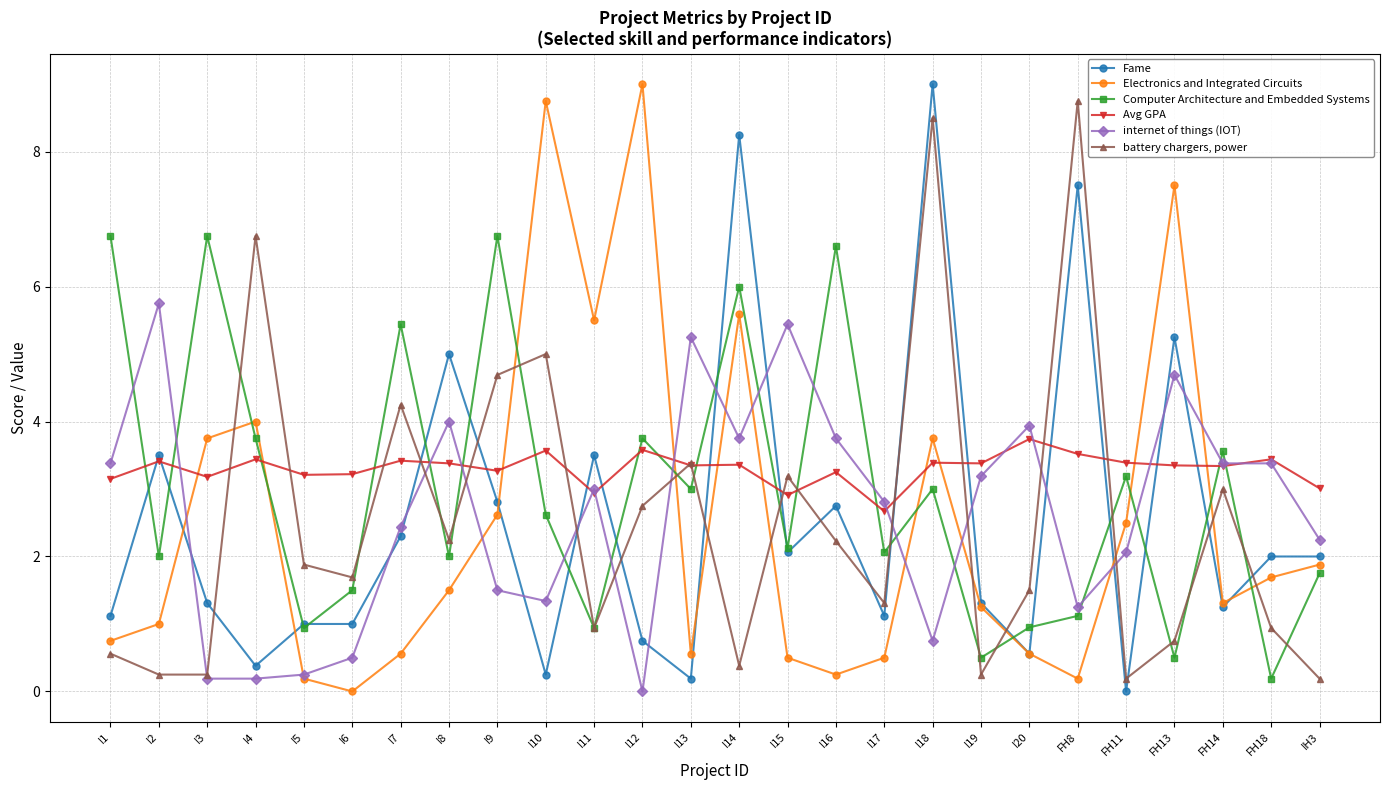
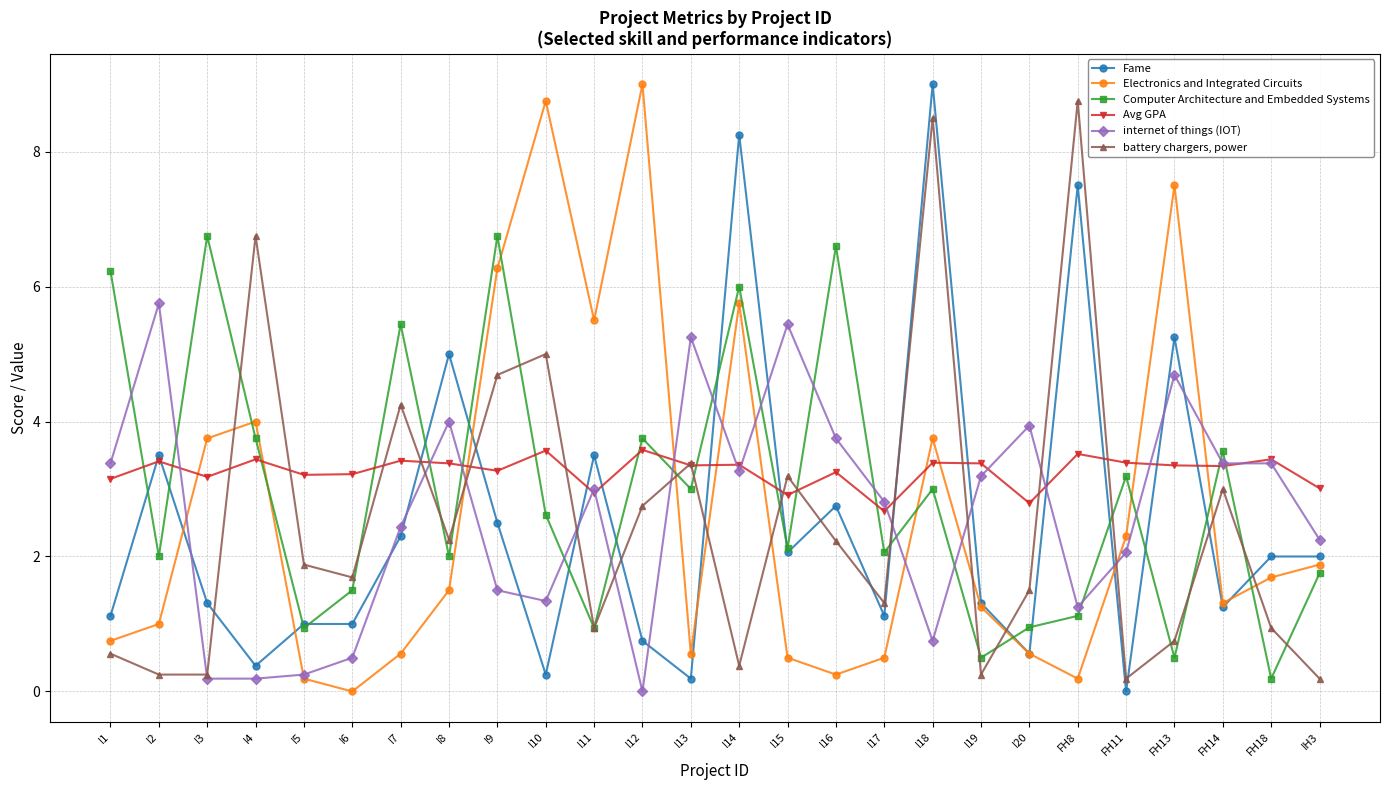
Computer Architecture and Embedded Systems, I1: 6.8 -> 6.2
Fame, I9: 2.8 -> 2.5
Electronics and Integrated Circuits, I9: 2.6 -> 6.3
Electronics and Integrated Circuits, I14: 5.6 -> 5.8
internet of things (IOT), I14: 3.8 -> 3.3
Avg GPA, I20: 3.7 -> 2.8
Electronics and Integrated Circuits, FH11: 2.5 -> 2.3
